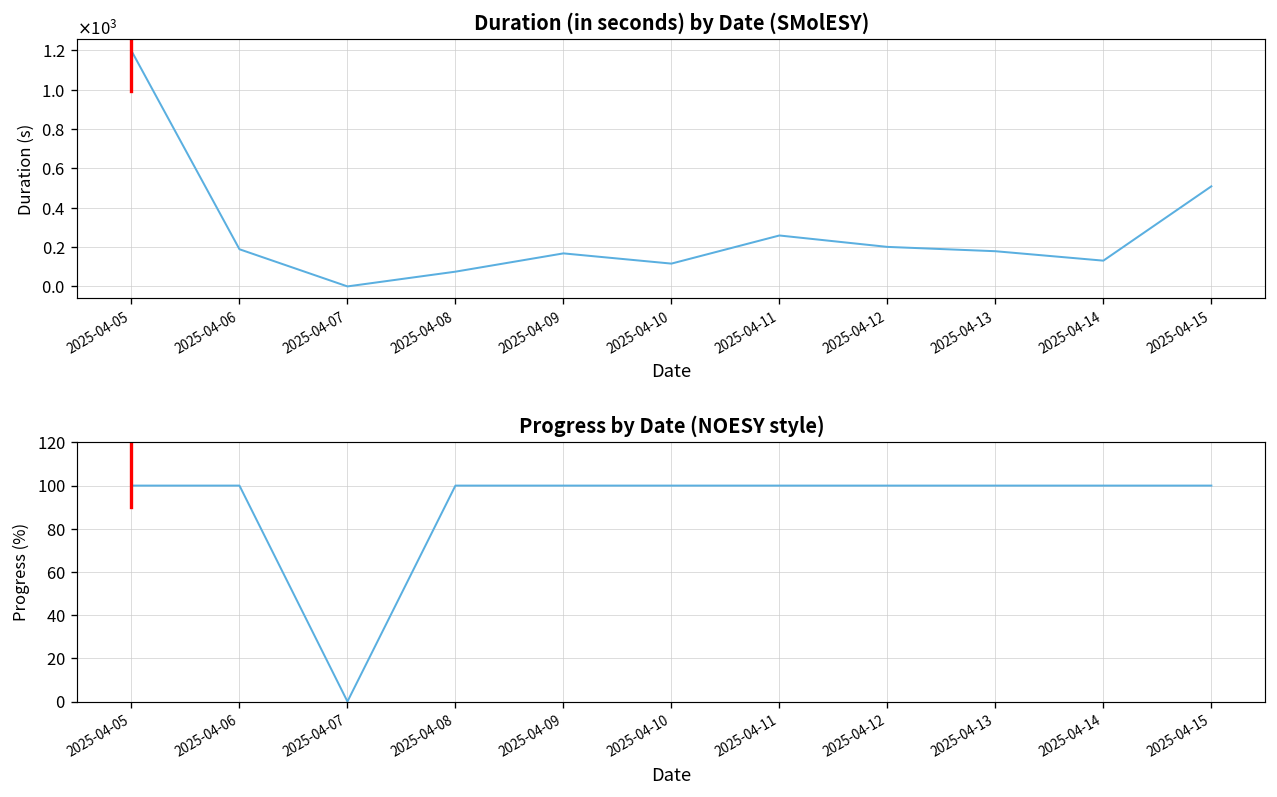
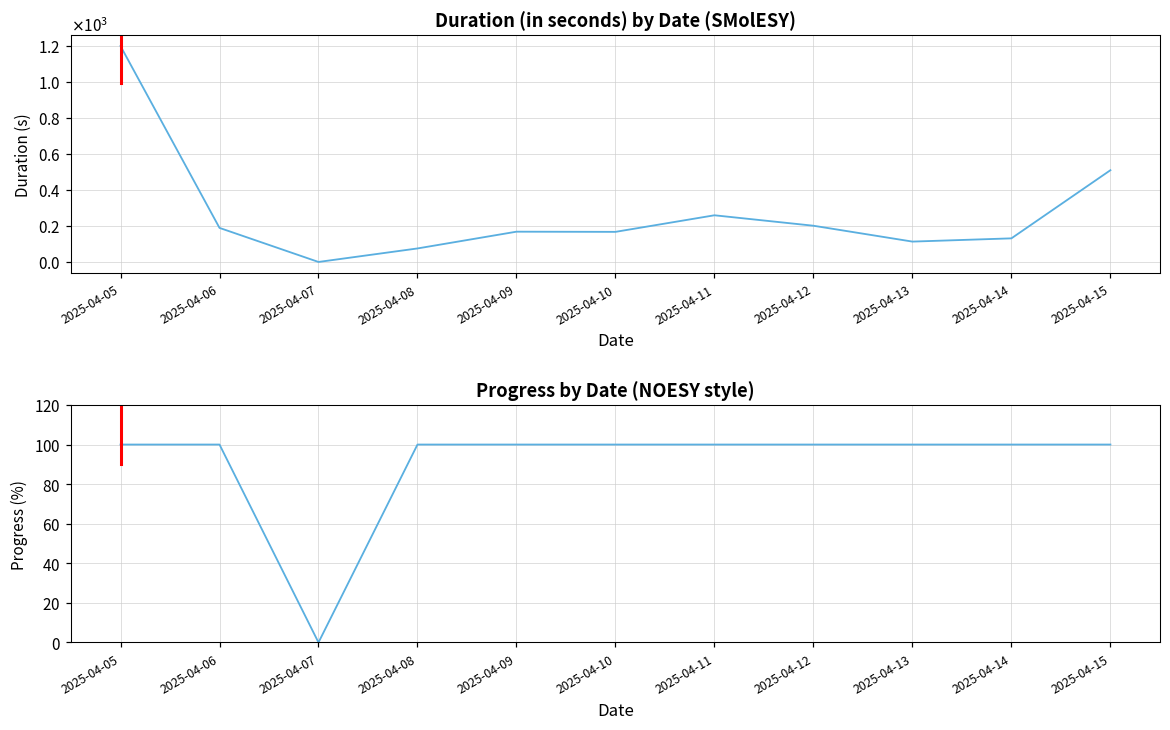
Duration (in seconds) by Date (SMolESY), 2025-04-10: 120 -> 170
Duration (in seconds) by Date (SMolESY), 2025-04-13: 180 -> 110
